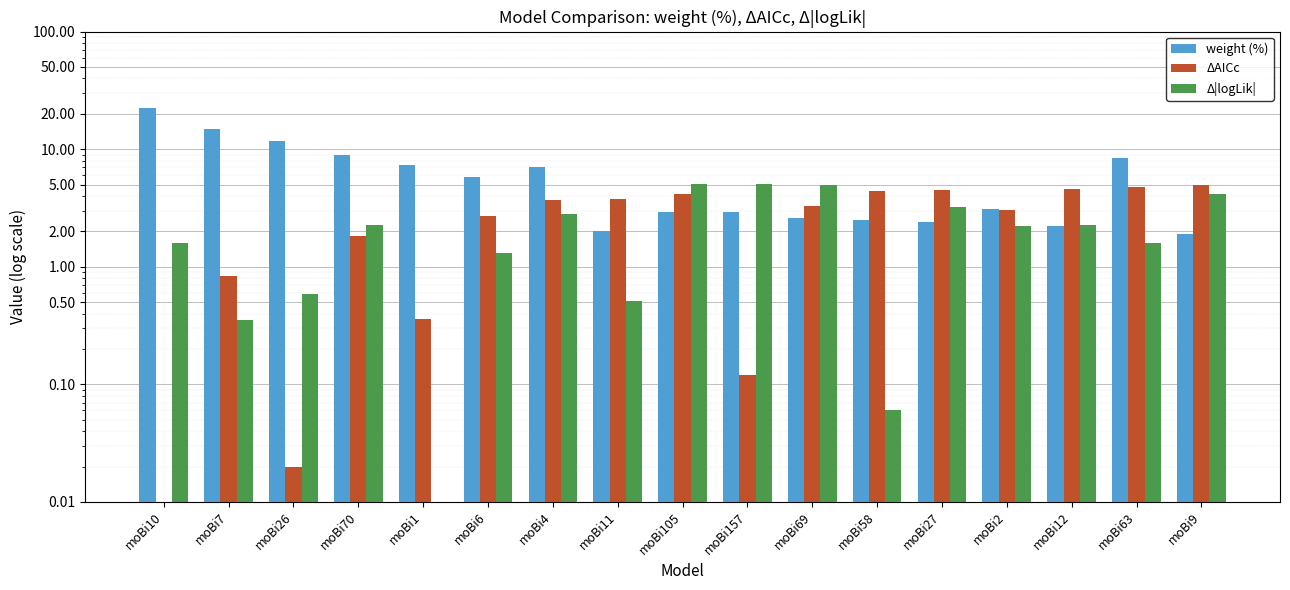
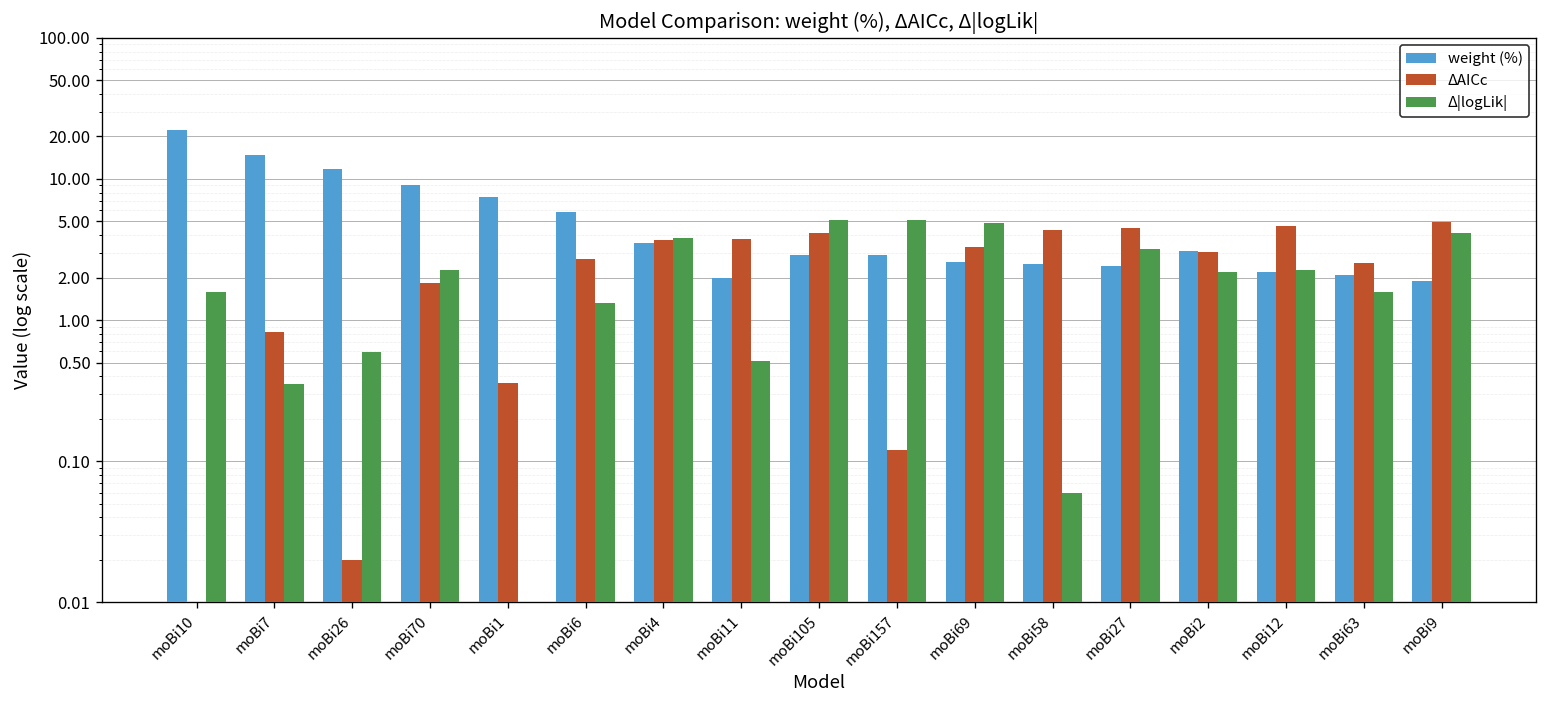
weight (%), moBi4: 7 -> 3.5
Δ|logLik|, moBi4: 2.8 -> 3.8
weight (%), moBi63: 8 -> 2.1
ΔAICc, moBi63: 4.7 -> 2.5
